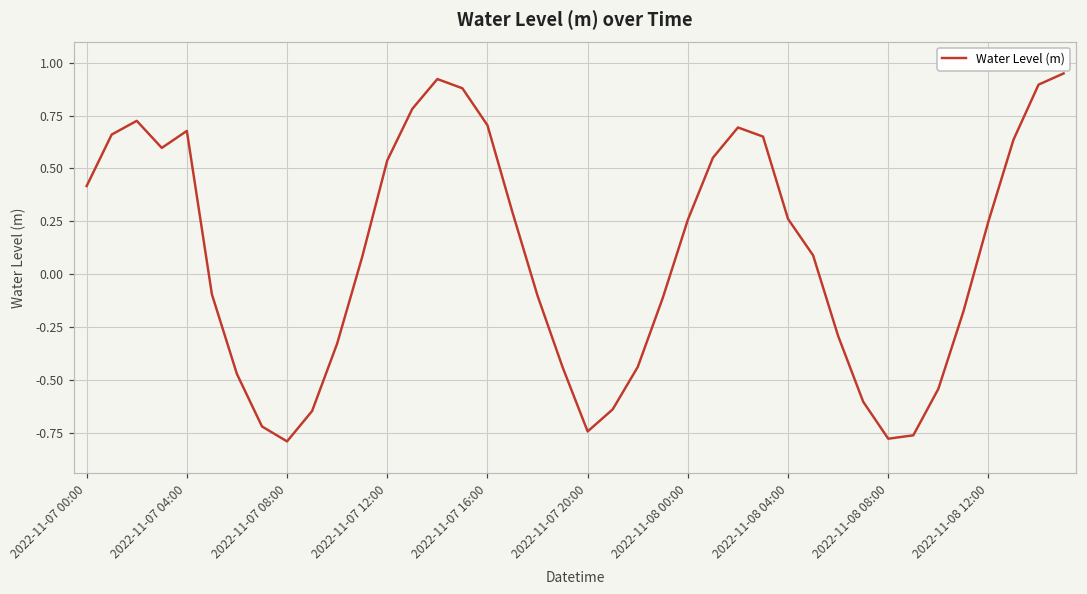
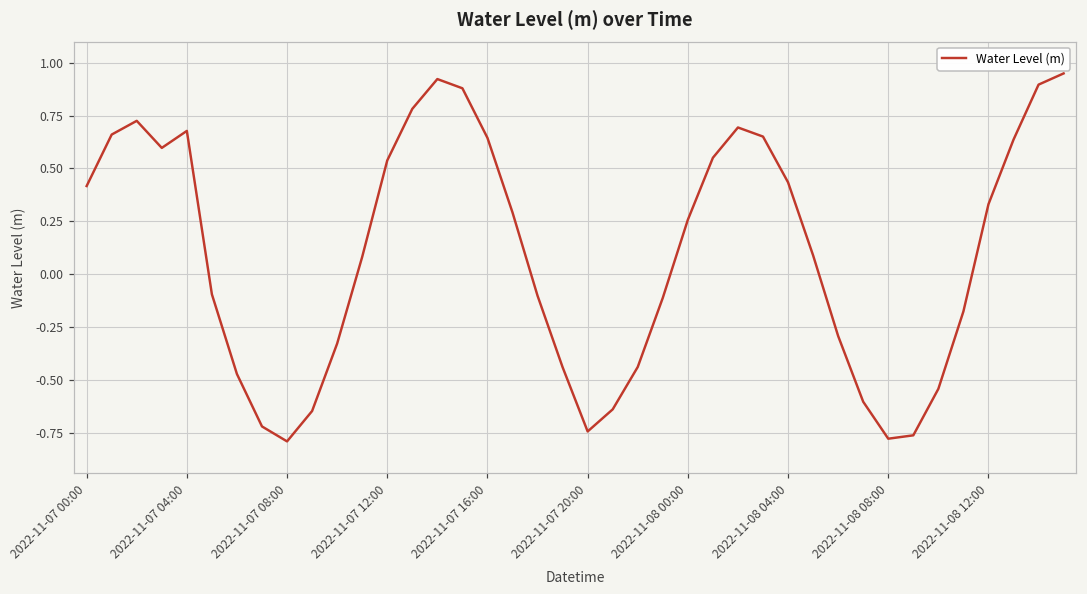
2022-11-07 16:00: 0.70 -> 0.64
2022-11-08 04:00: 0.26 -> 0.43
2022-11-08 12:00: 0.25 -> 0.33
